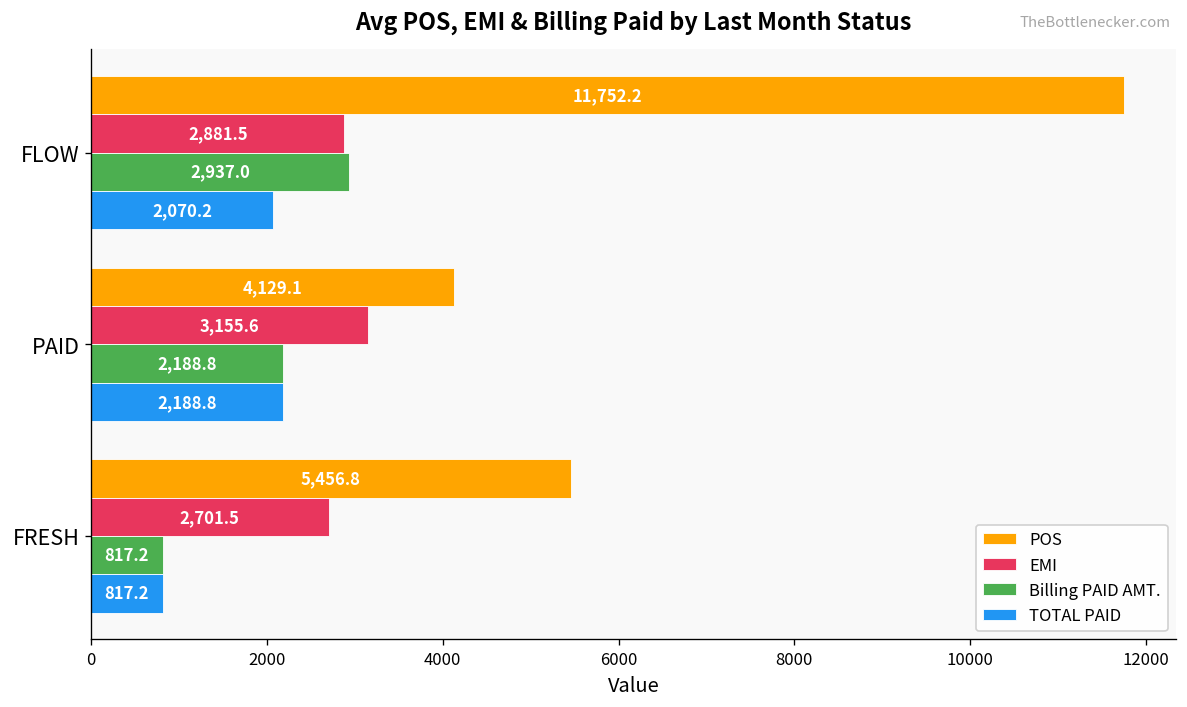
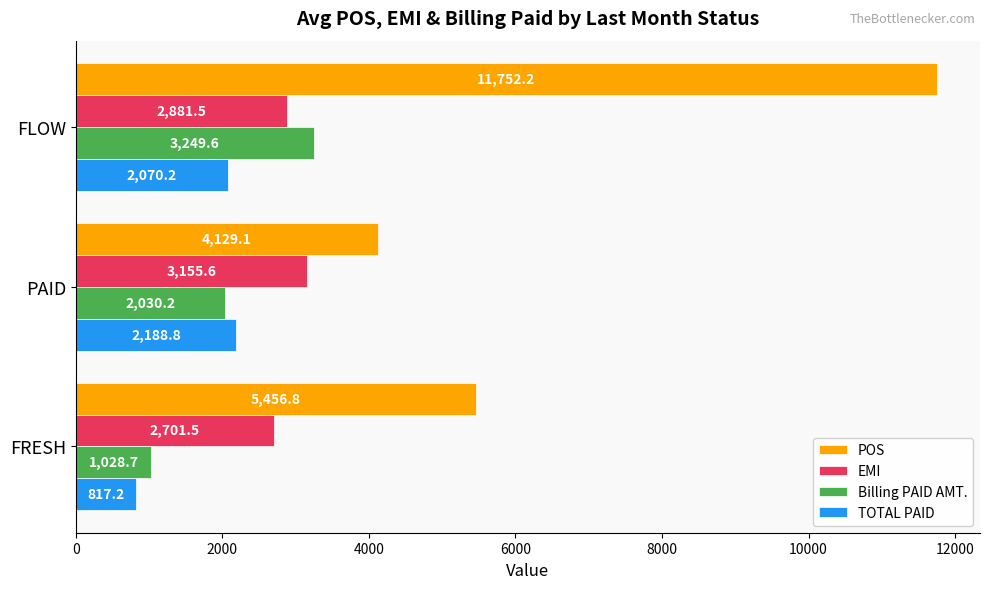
Billing PAID AMT., FLOW: 2,937.0 -> 3,249.6
Billing PAID AMT., PAID: 2,188.8 -> 2,030.2
Billing PAID AMT., FRESH: 817.2 -> 1,028.7
